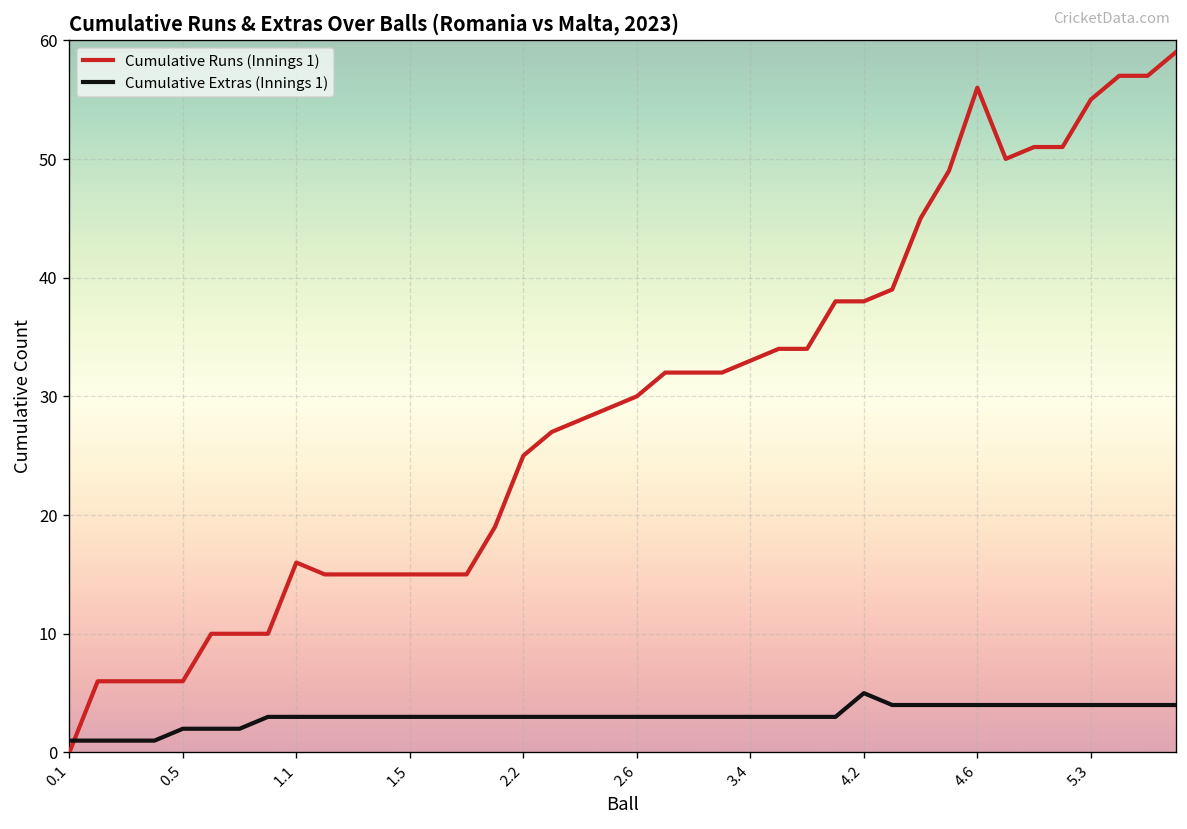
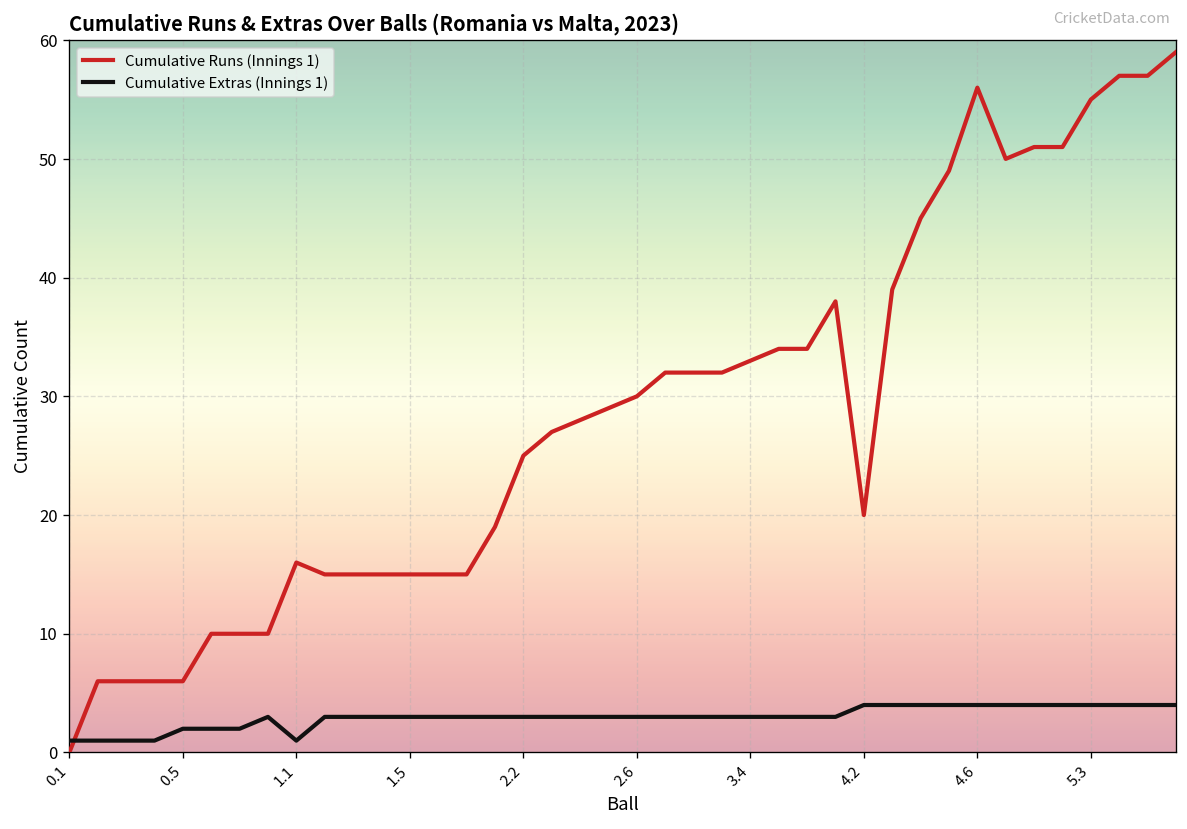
Cumulative Extras (Innings 1), 1.1: 3 -> 1
Cumulative Runs (Innings 1), 4.2: 38 -> 20
Cumulative Extras (Innings 1), 4.2: 5 -> 4
